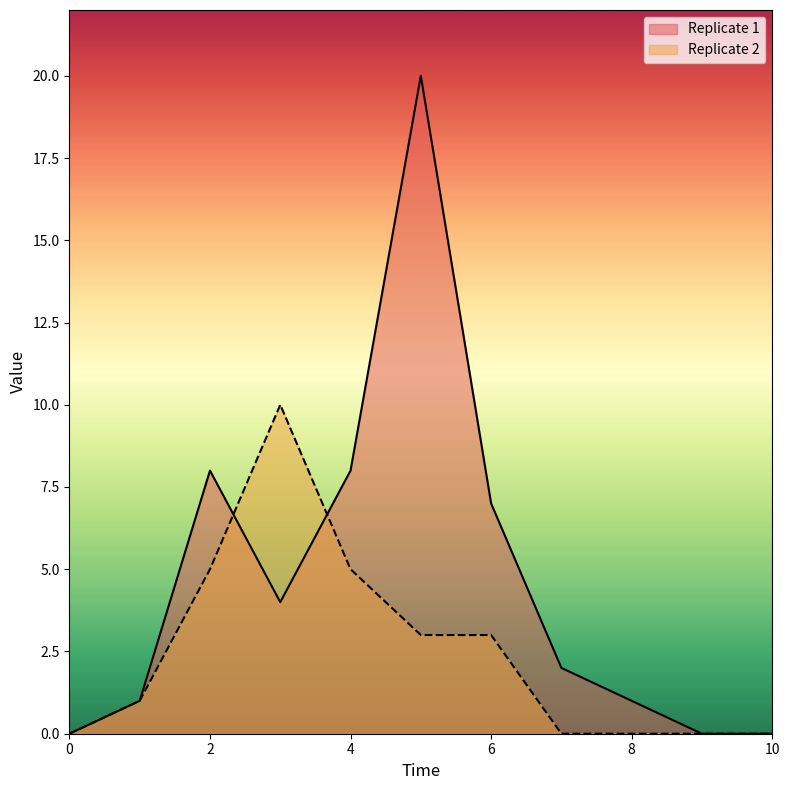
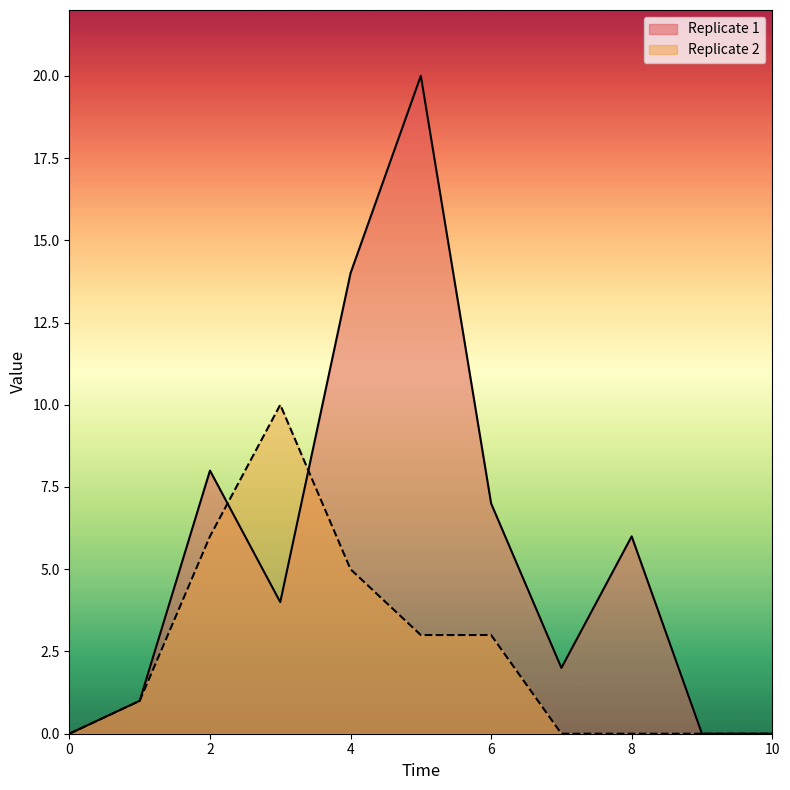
Replicate 2, 2: 5 -> 6
Replicate 1, 4: 8 -> 14
Replicate 1, 8: 1 -> 6
